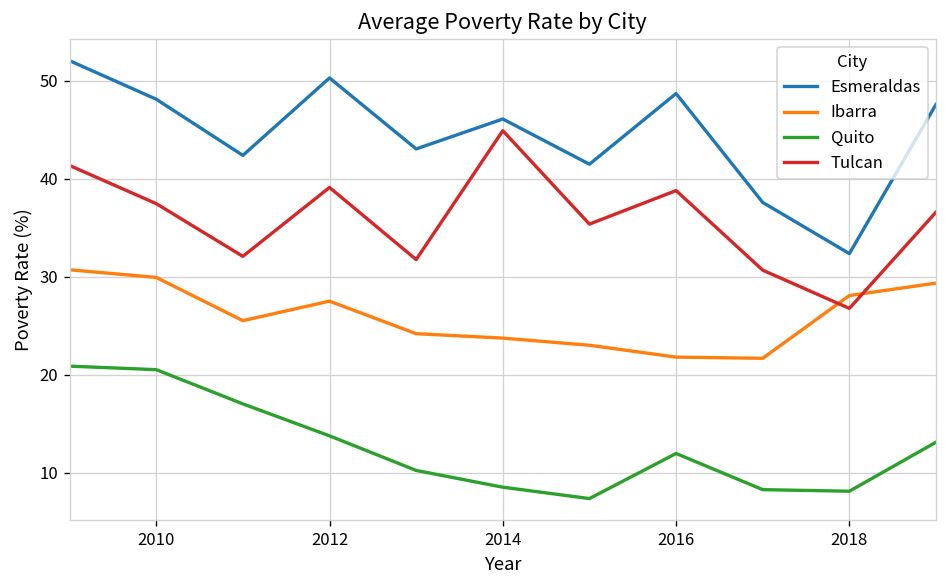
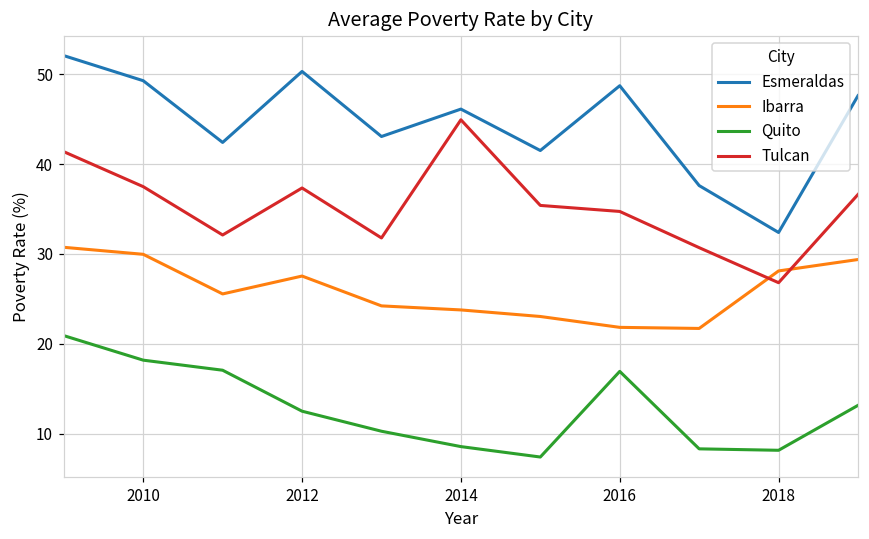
Esmeraldas, 2010: 48 -> 49
Quito, 2010: 21 -> 18
Quito, 2012: 14 -> 12
Tulcan, 2012: 39 -> 37
Quito, 2016: 12 -> 17
Tulcan, 2016: 39 -> 35
